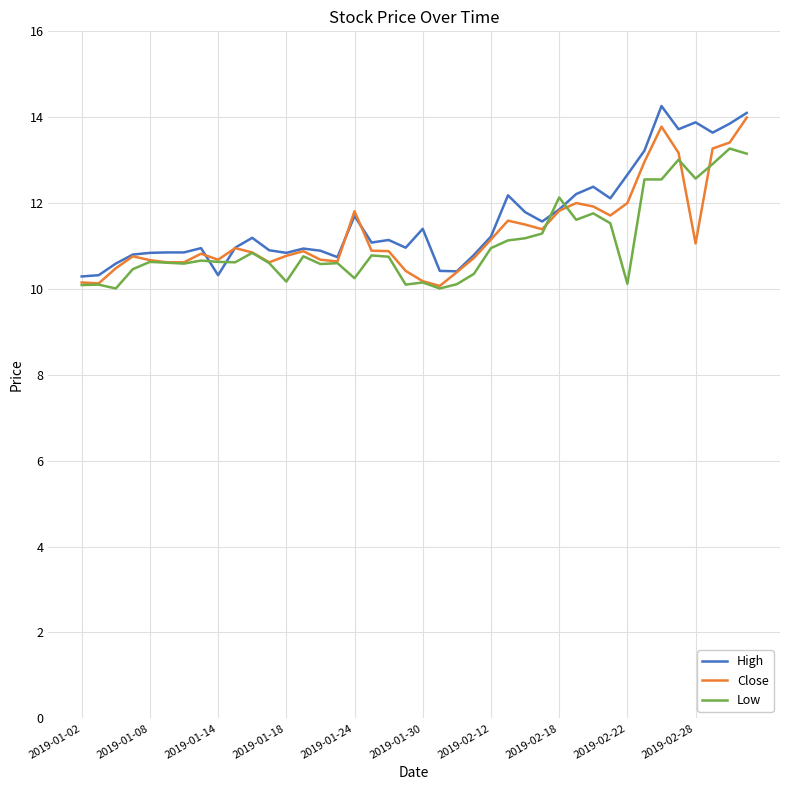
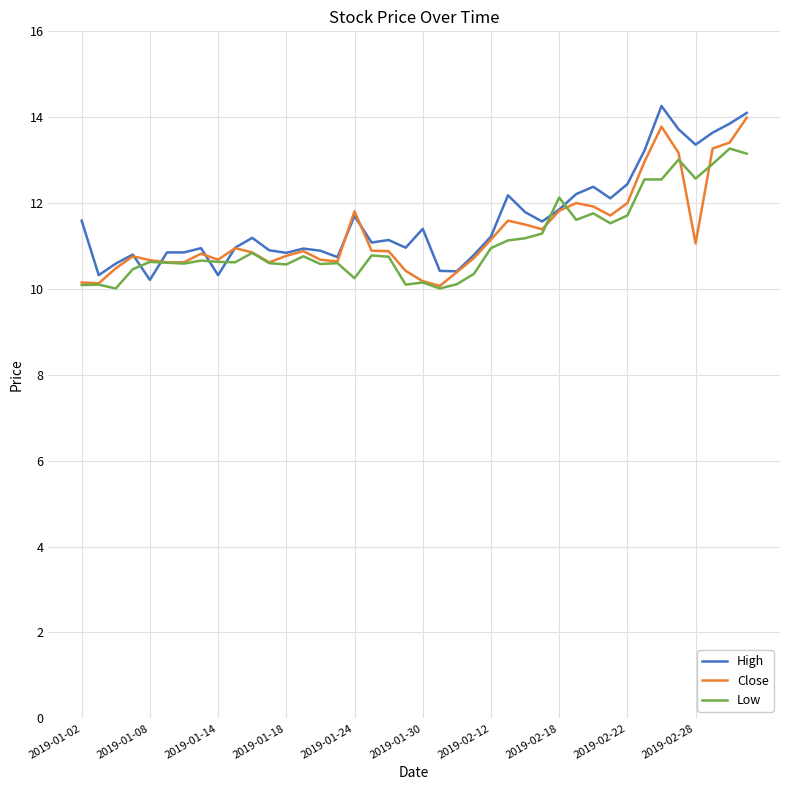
High, 2019-01-02: 10.3 -> 11.6
High, 2019-01-08: 10.8 -> 10.2
Low, 2019-01-18: 10.2 -> 10.6
High, 2019-02-22: 12.7 -> 12.4
Low, 2019-02-22: 10.1 -> 11.7
High, 2019-02-28: 13.9 -> 13.4
